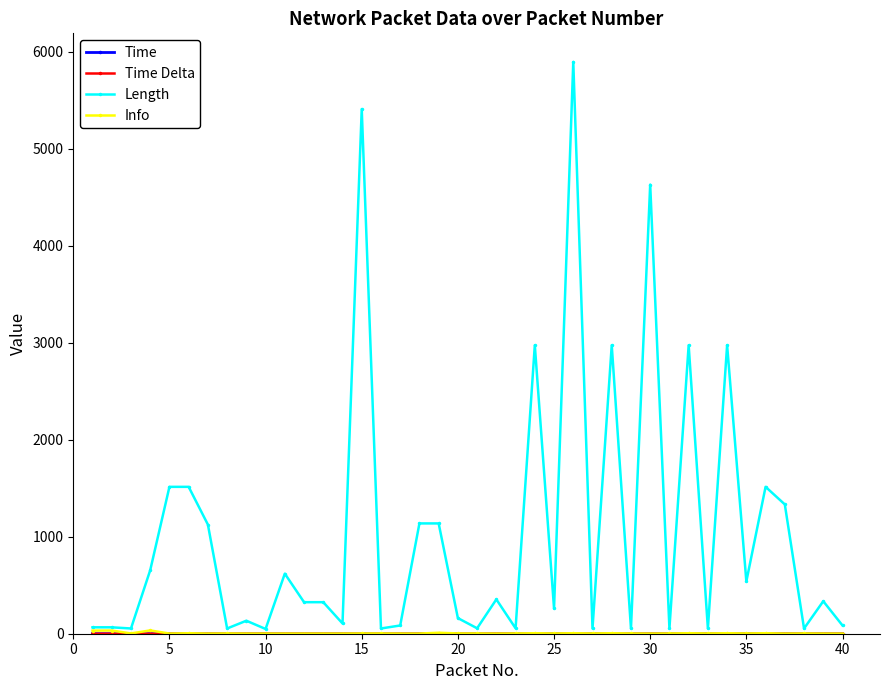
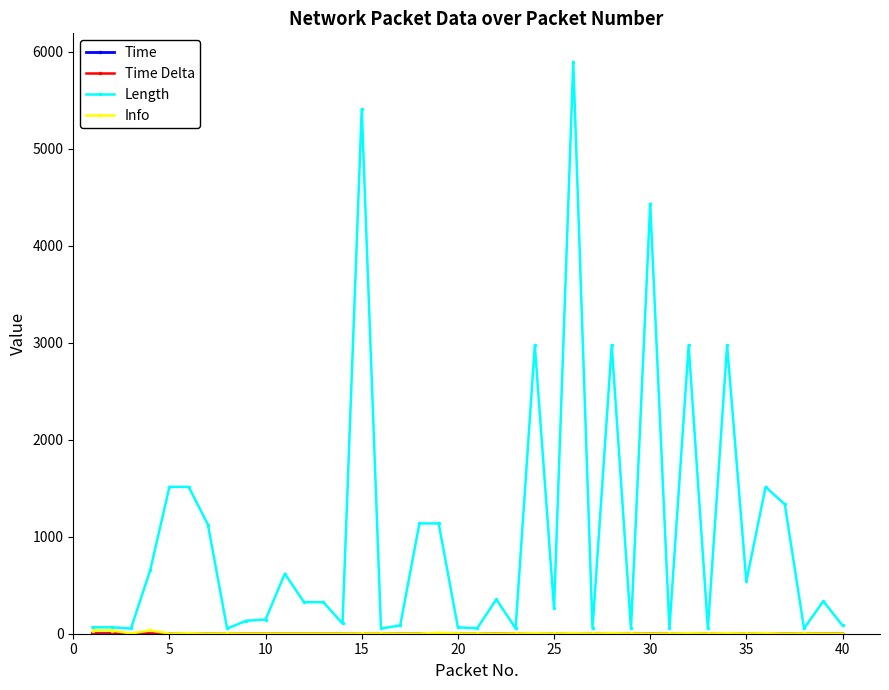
Length, 10: 0 -> 100
Length, 20: 200 -> 100
Length, 30: 4600 -> 4400
